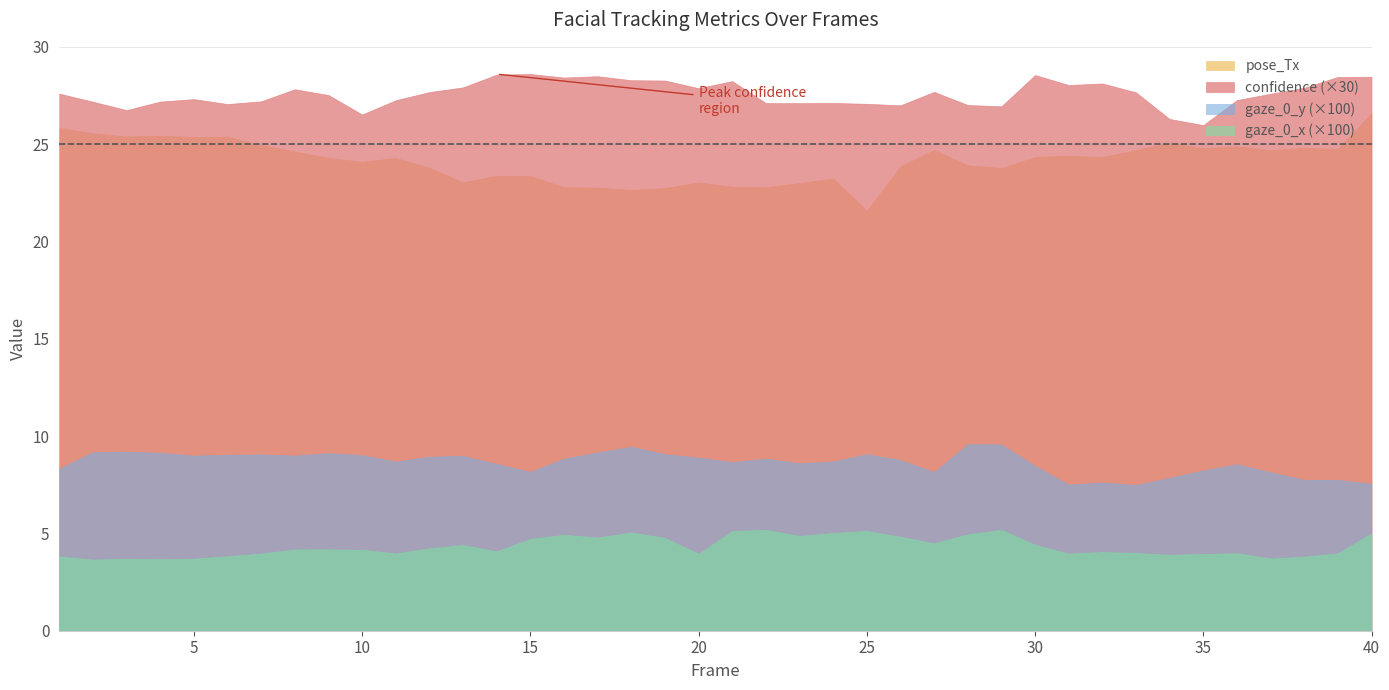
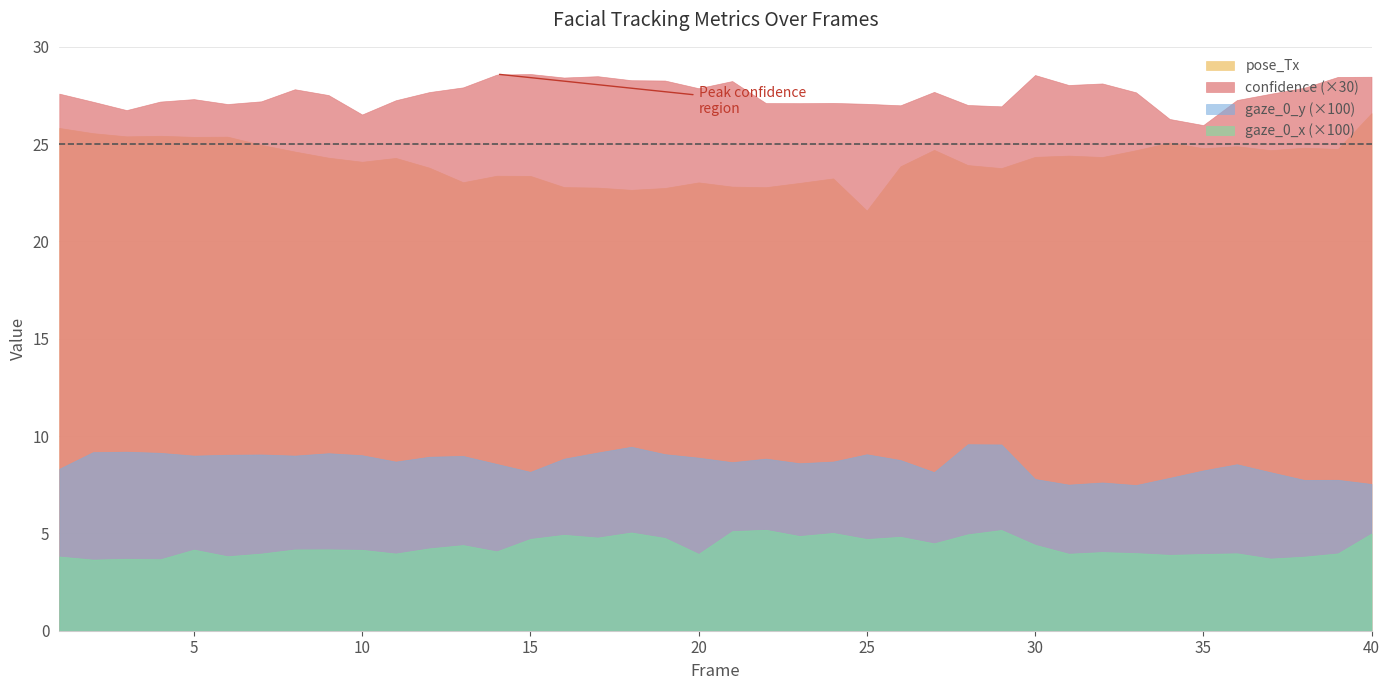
gaze_0_x (×100), 5: 3.7 -> 4.2
gaze_0_x (×100), 25: 5.1 -> 4.7
gaze_0_y (×100), 30: 8.5 -> 7.8
